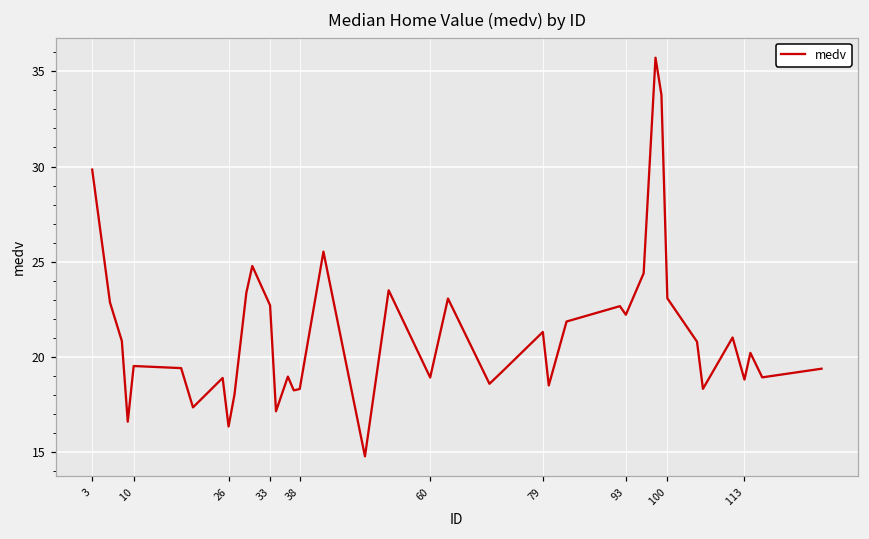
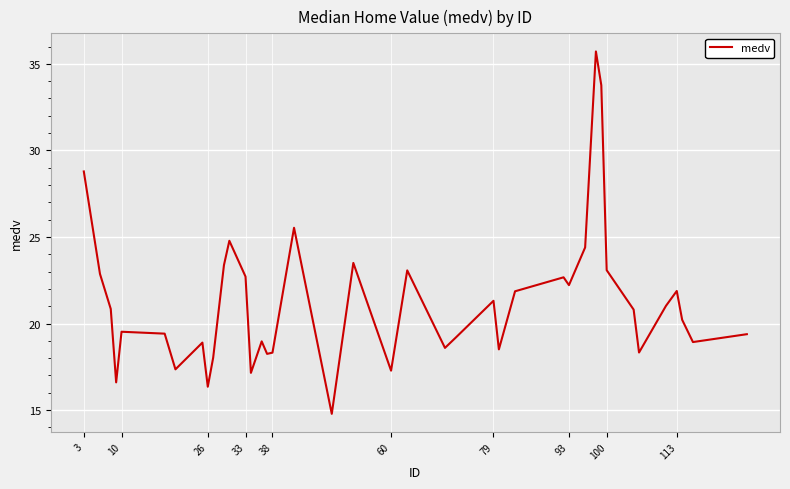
3: 29.8 -> 28.8
60: 18.9 -> 17.3
113: 18.8 -> 21.9
